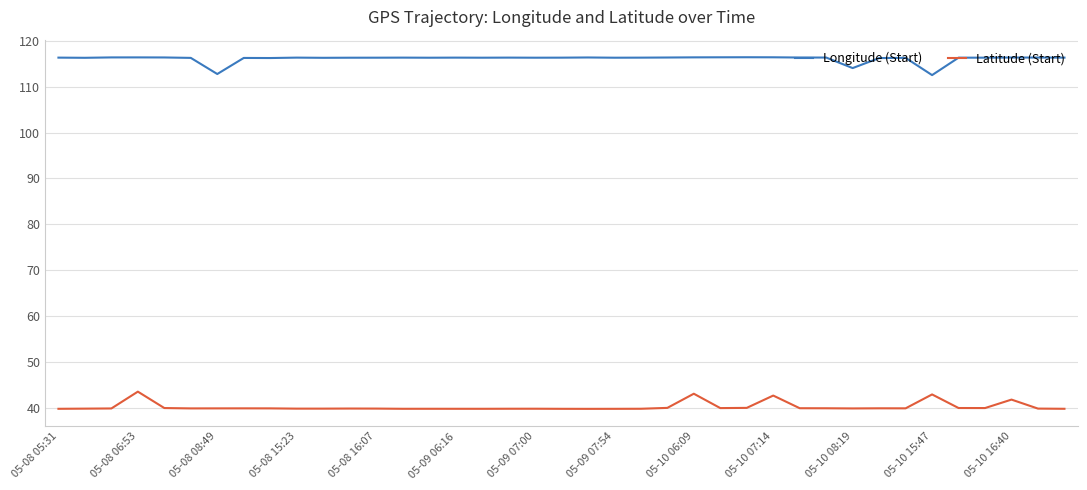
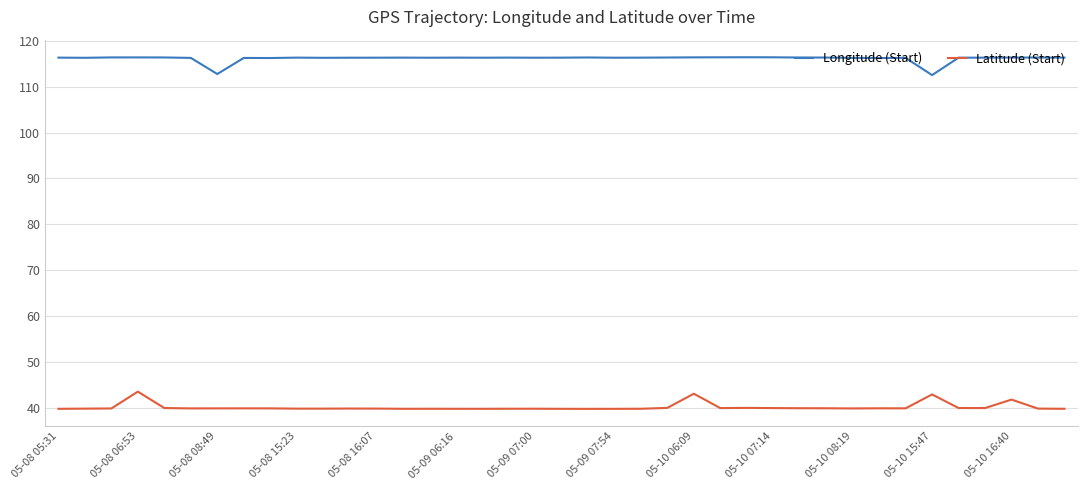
Latitude (Start), 05-10 07:14: 43 -> 40
Longitude (Start), 05-10 08:19: 114 -> 116
